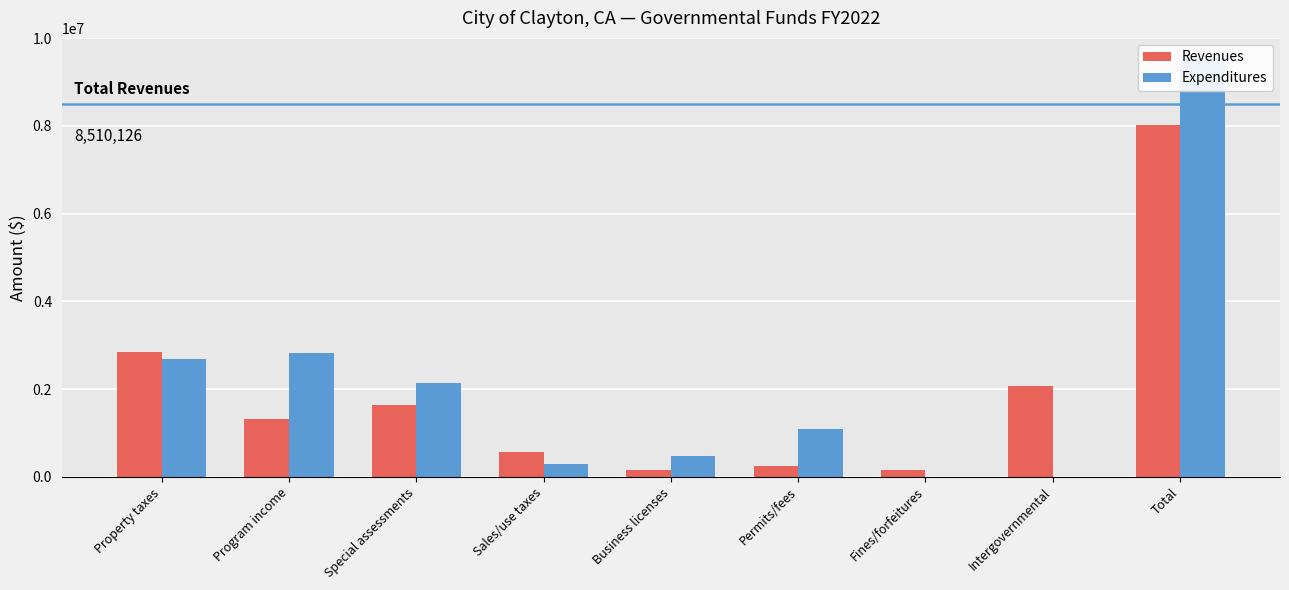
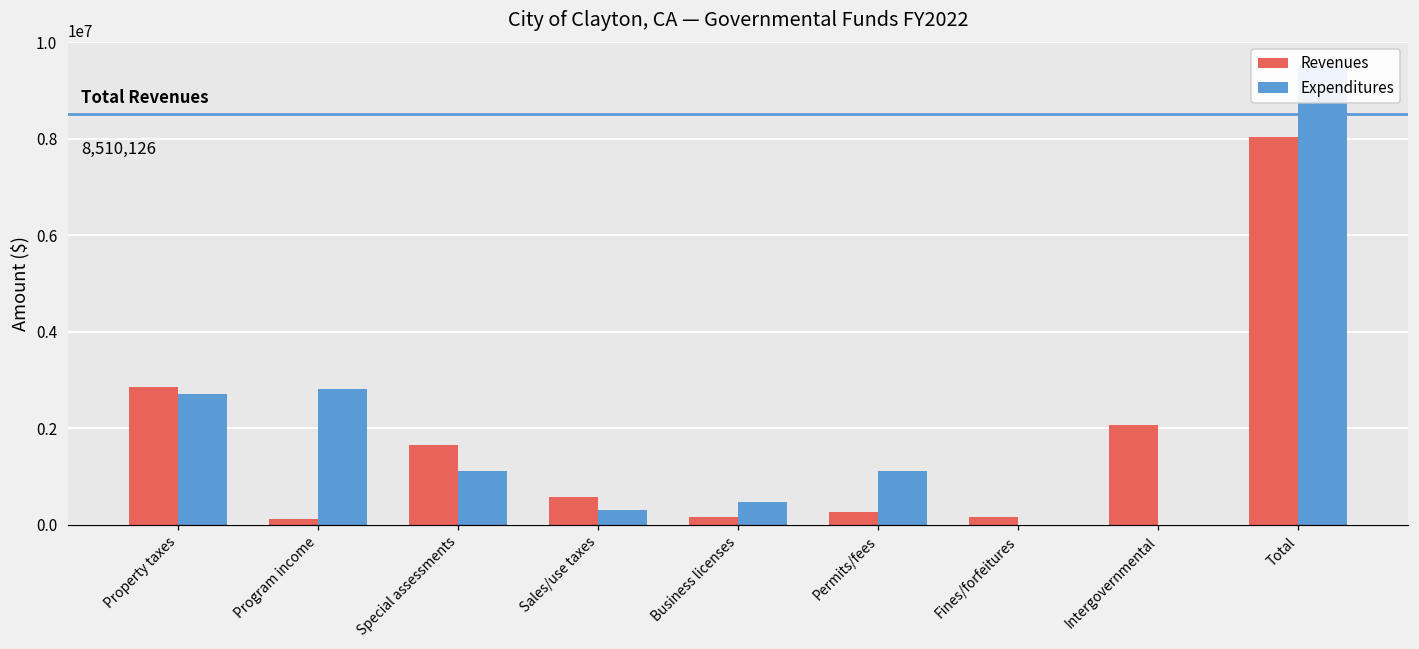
Revenues, Program income: 1300000 -> 100000
Expenditures, Special assessments: 2100000 -> 1100000
